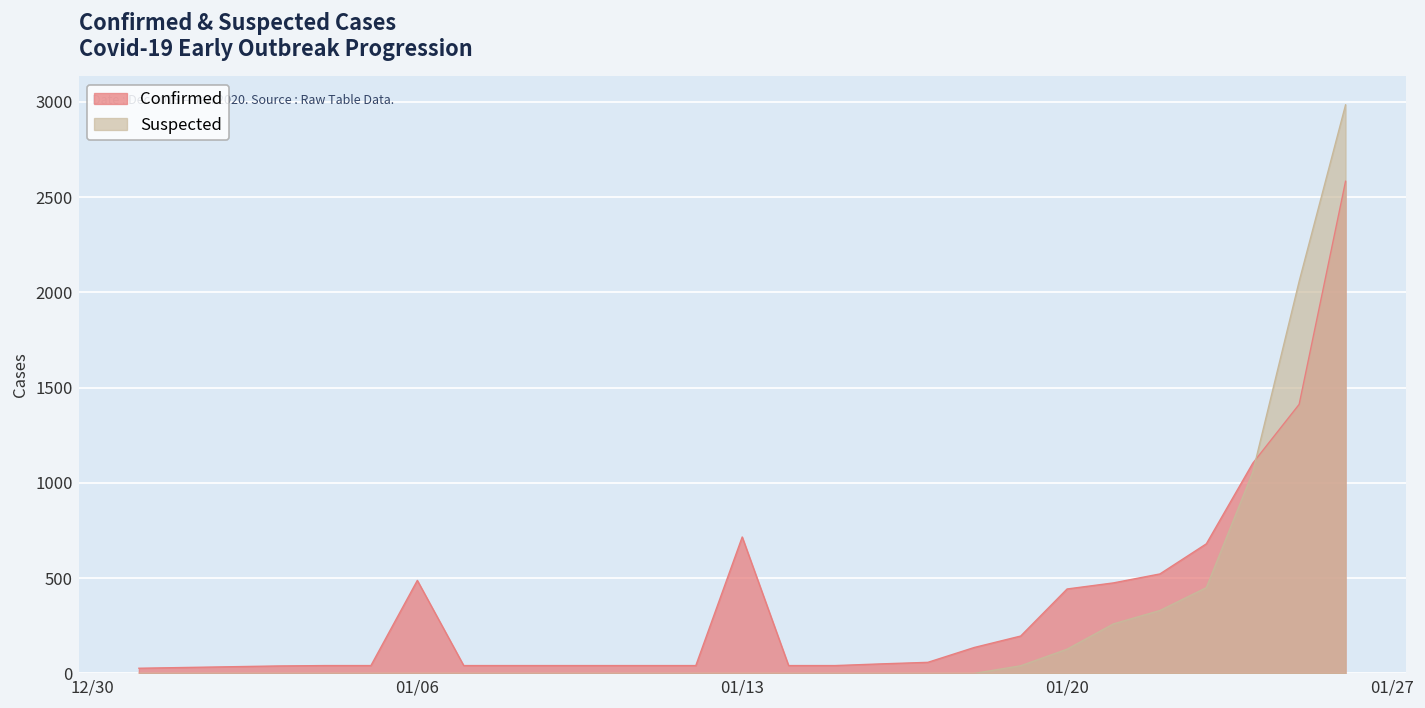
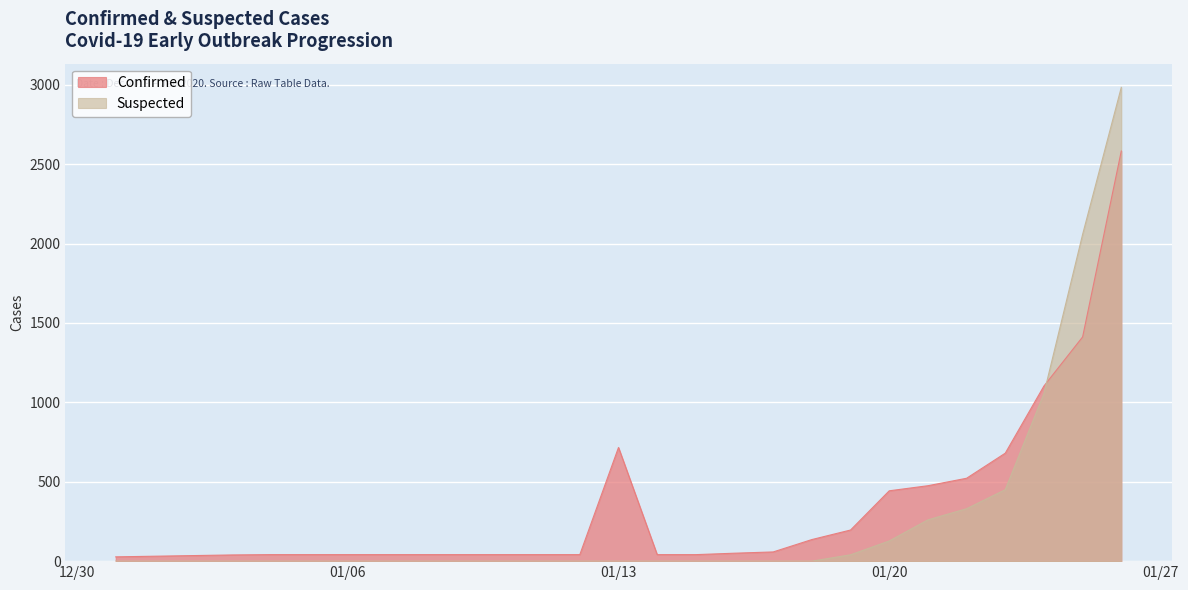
Confirmed, 01/06: 490 -> 40
